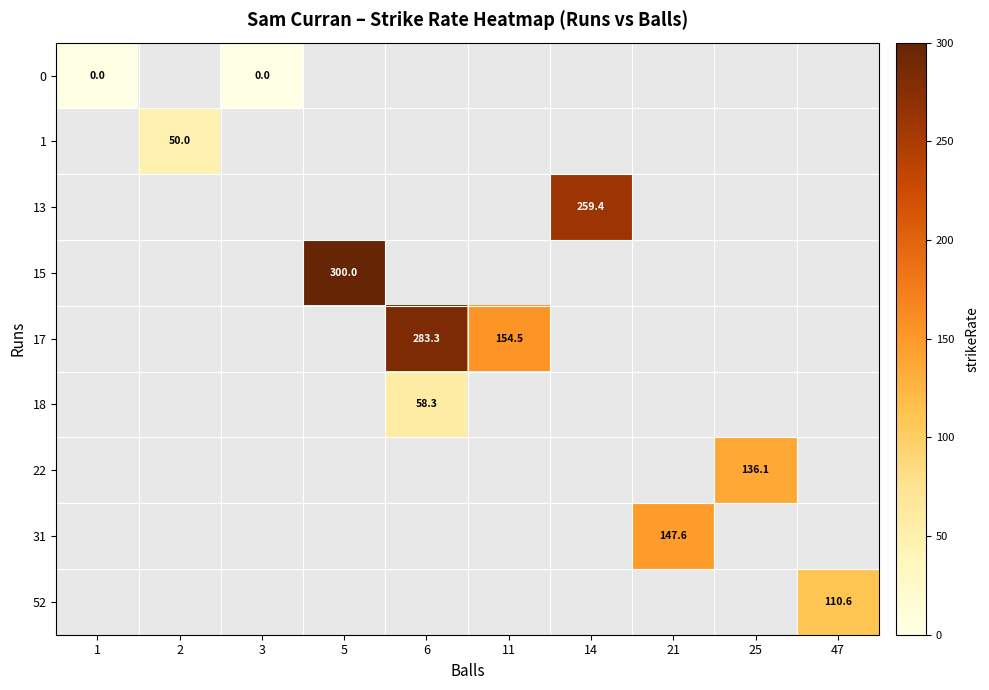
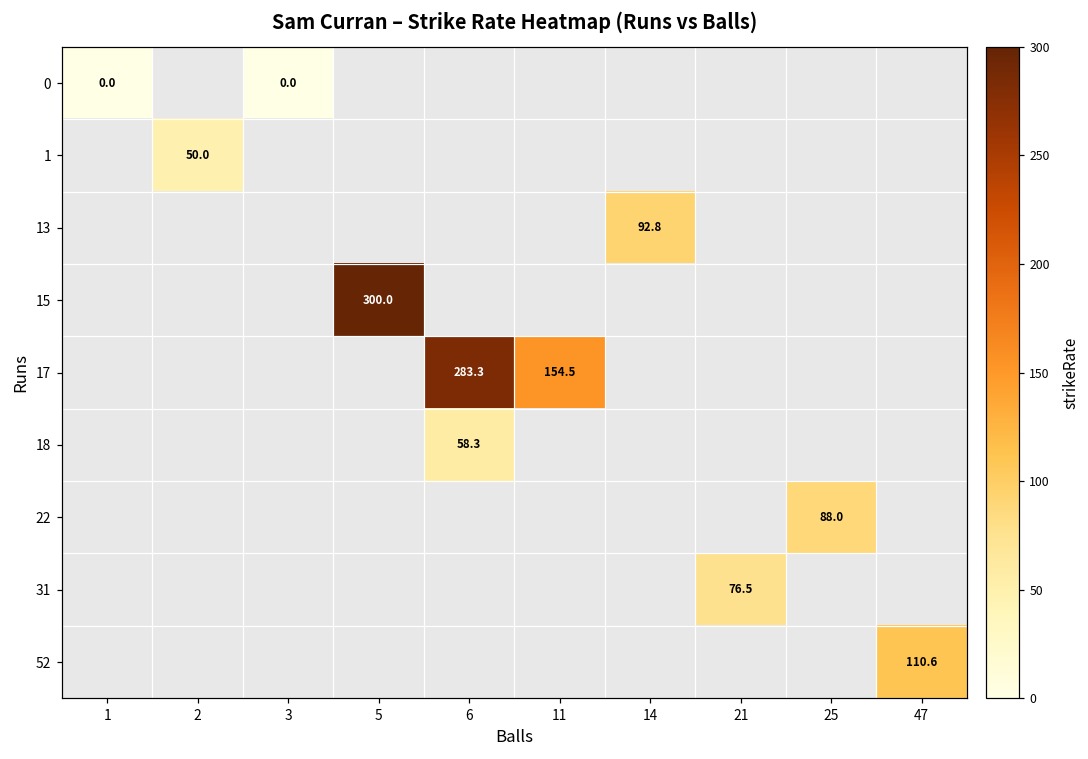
13, 14: 259.4 -> 92.8
22, 25: 136.1 -> 88.0
31, 21: 147.6 -> 76.5
